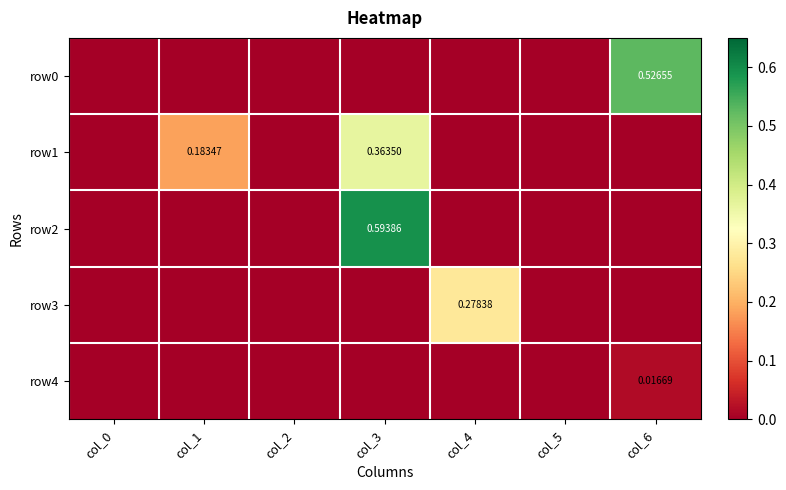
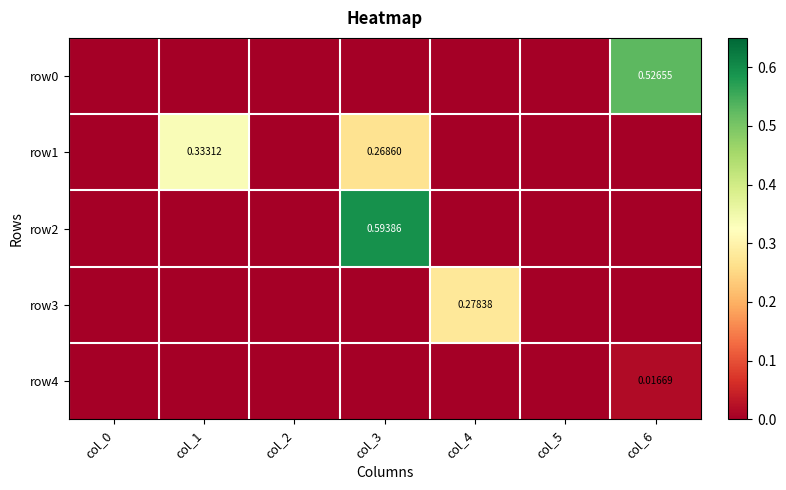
row1, col_1: 0.18347 -> 0.33312
row1, col_3: 0.36350 -> 0.26860
